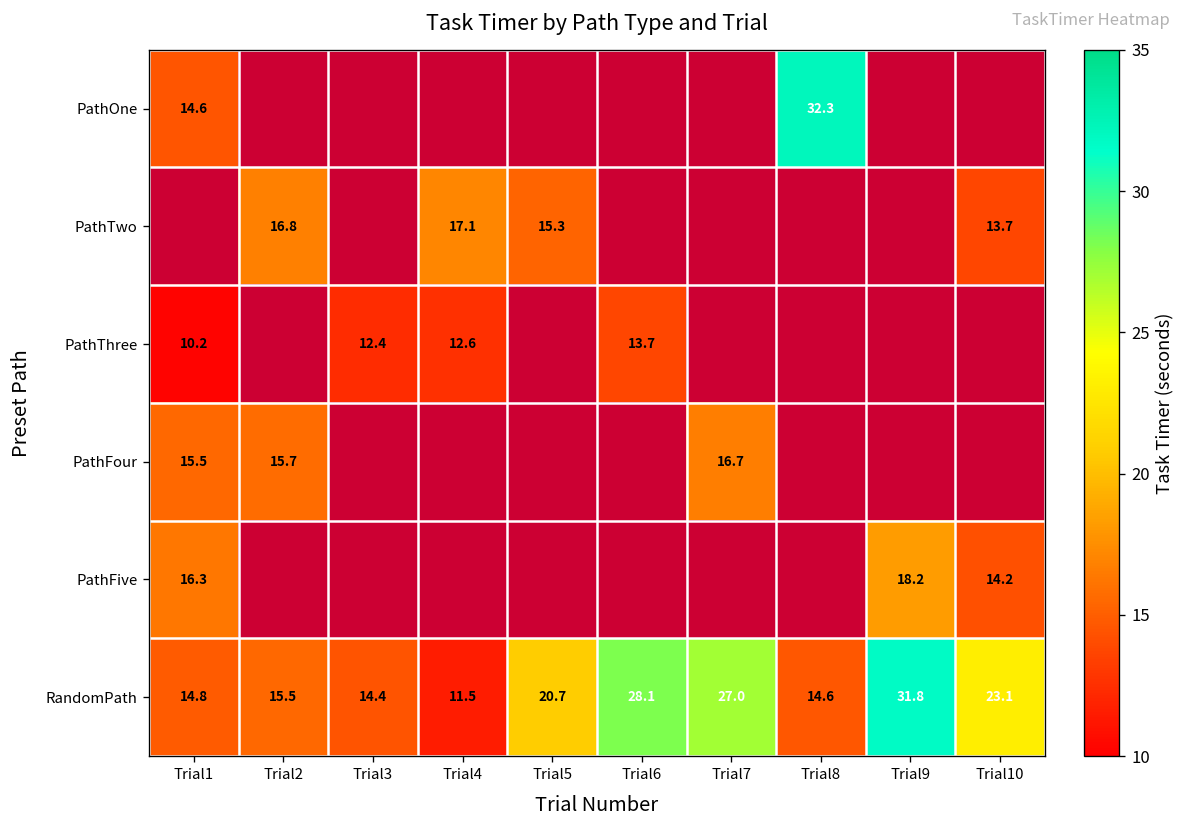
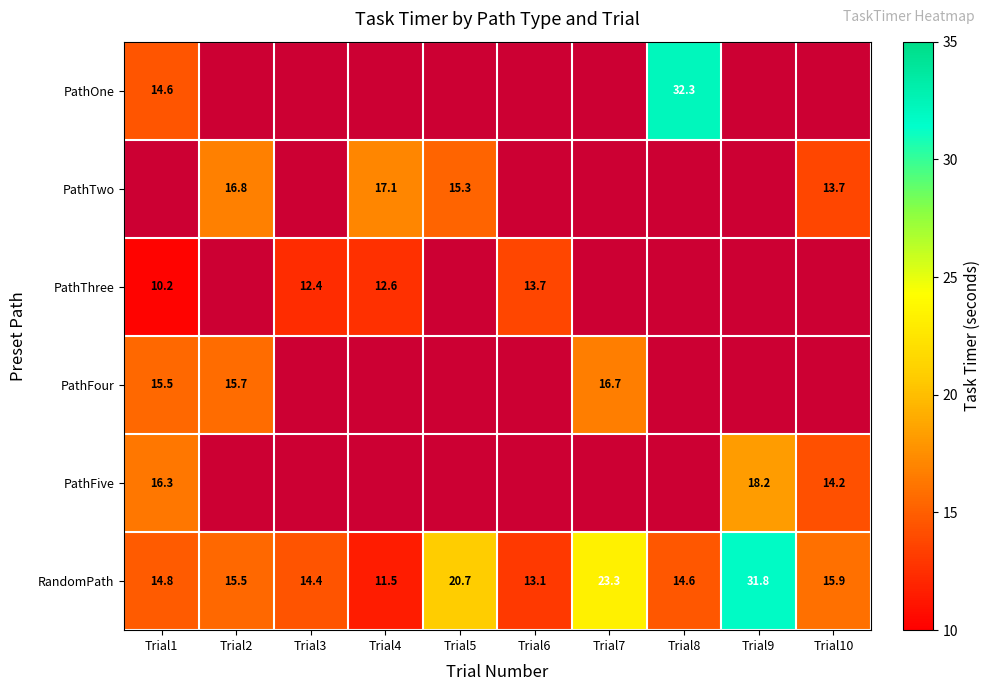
RandomPath, Trial6: 28.1 -> 13.1
RandomPath, Trial7: 27.0 -> 23.3
RandomPath, Trial10: 23.1 -> 15.9
